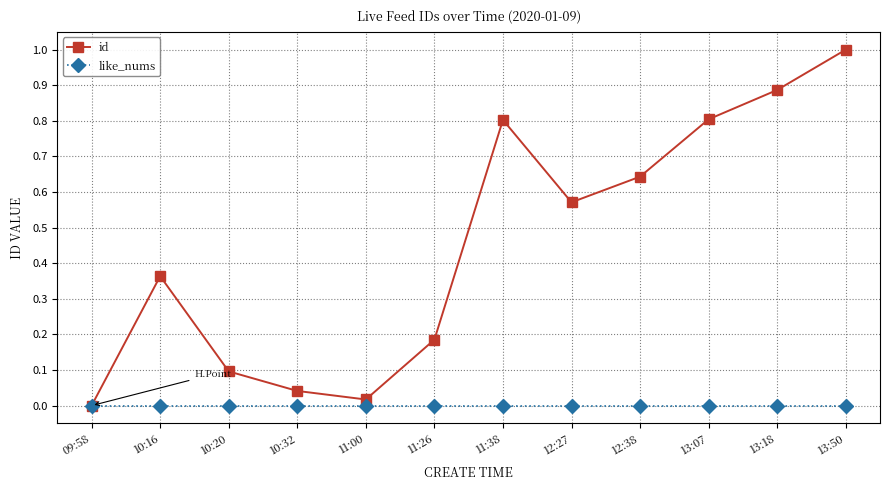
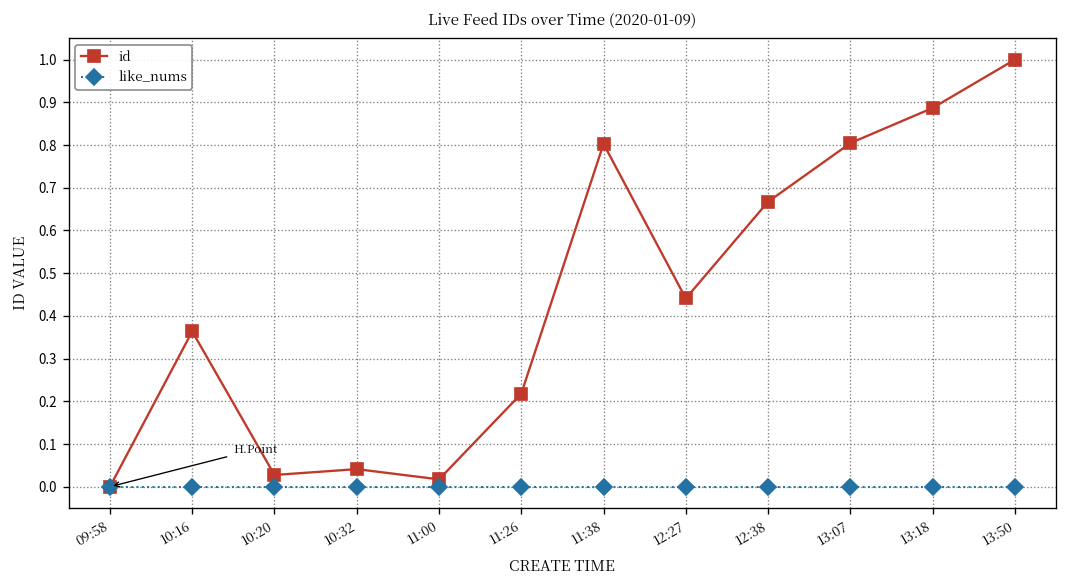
id, 10:20: 0.10 -> 0.03
id, 11:26: 0.19 -> 0.22
id, 12:27: 0.57 -> 0.44
id, 12:38: 0.64 -> 0.67
